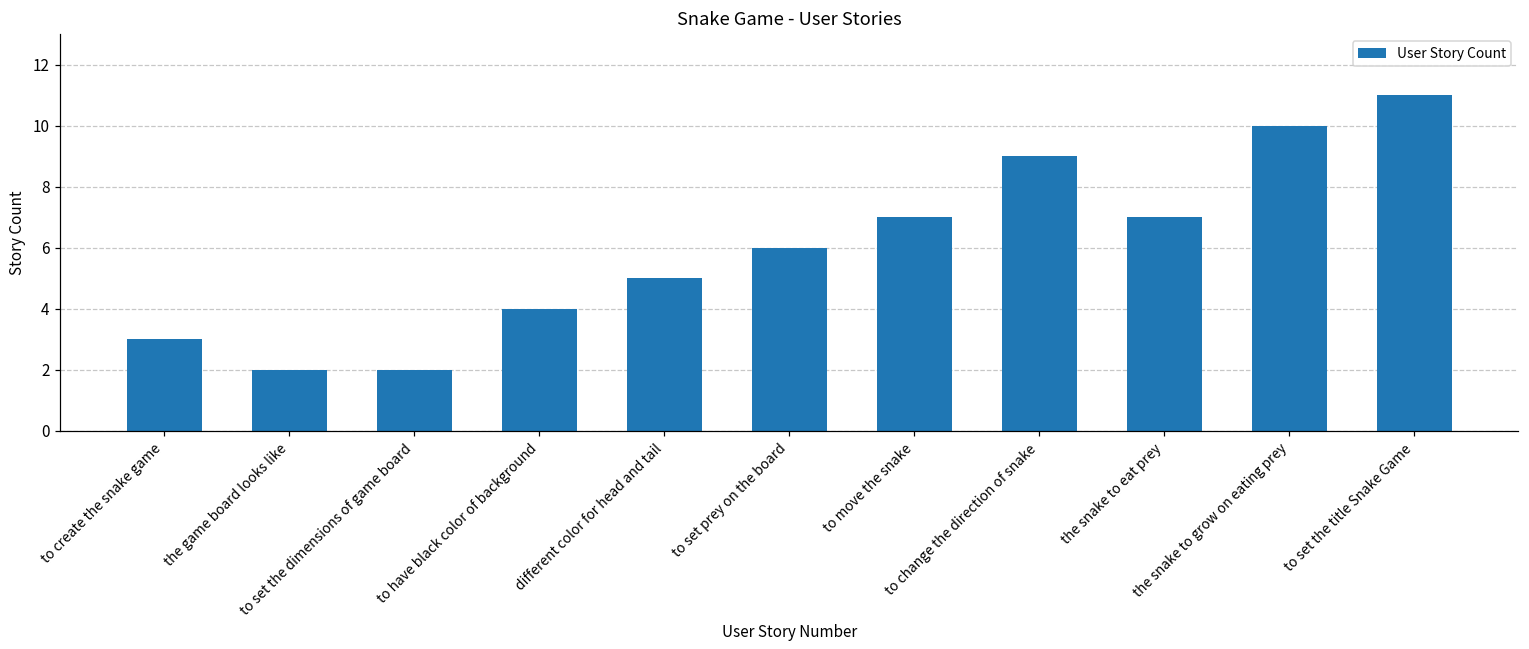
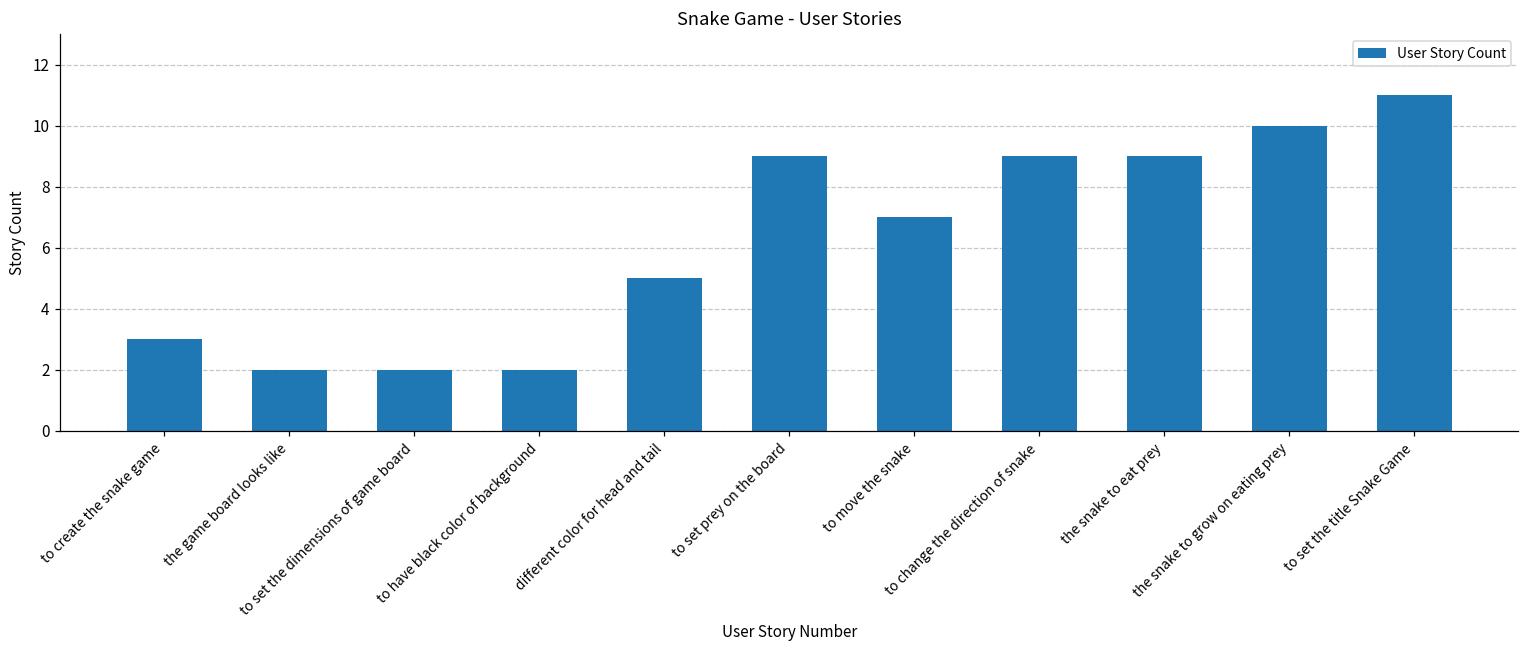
to have black color of background: 4 -> 2
to set prey on the board: 6 -> 9
the snake to eat prey: 7 -> 9
